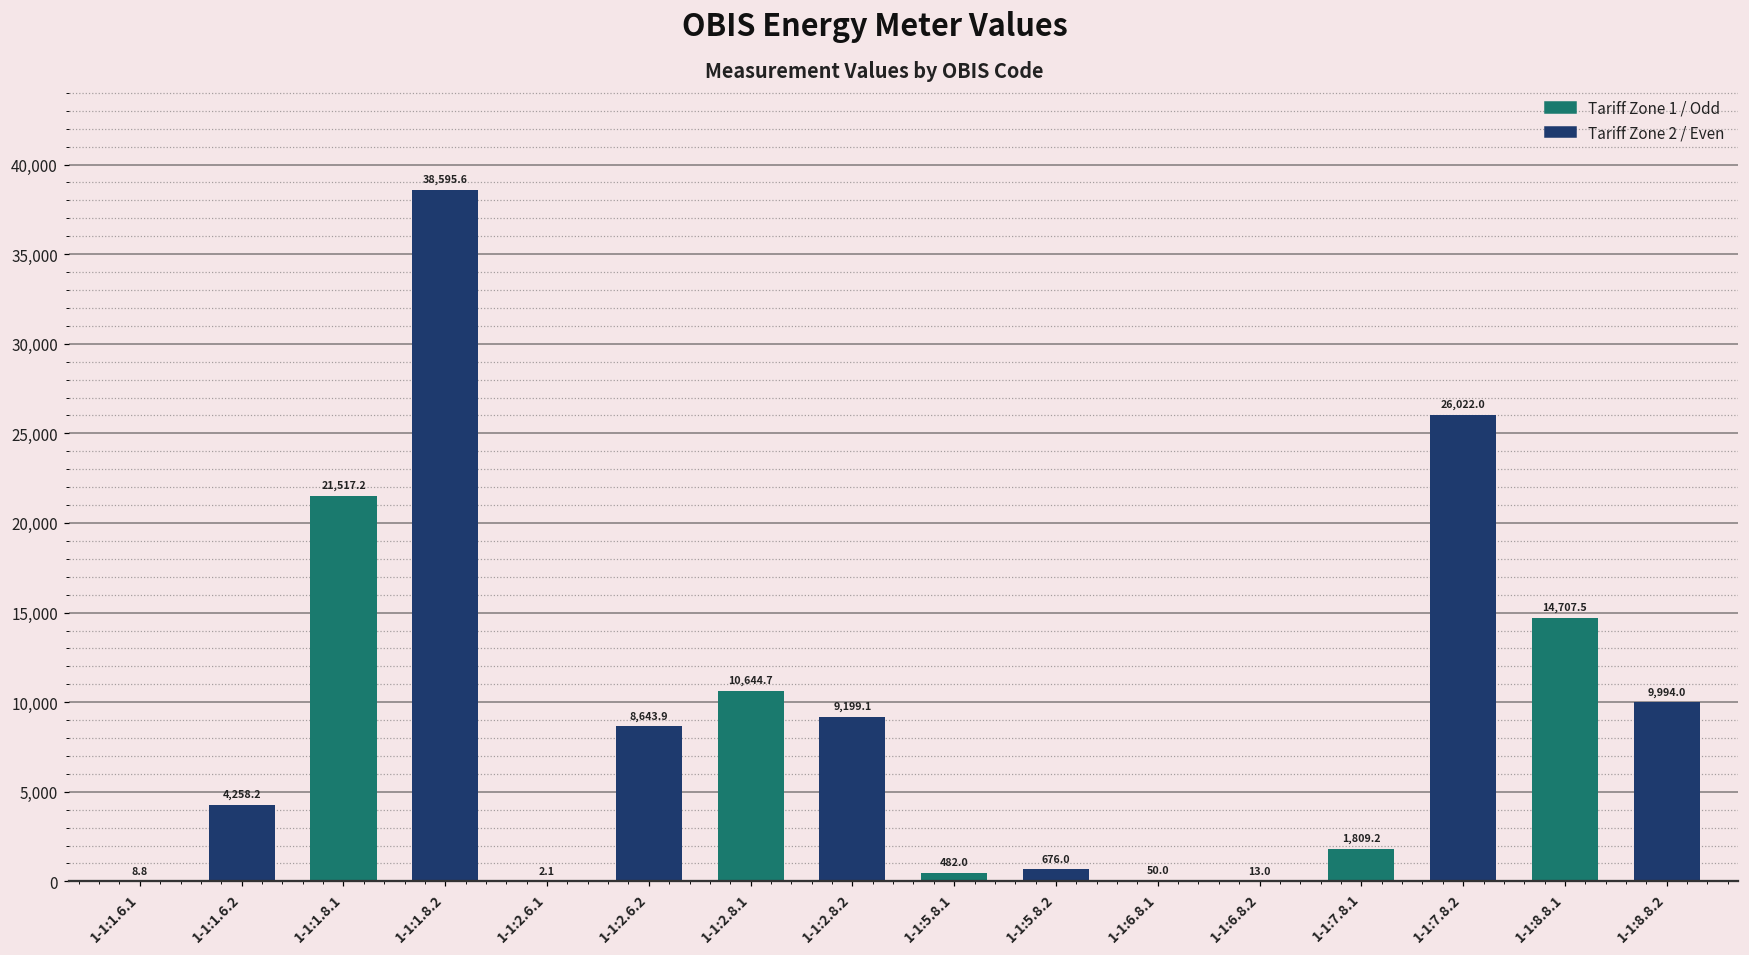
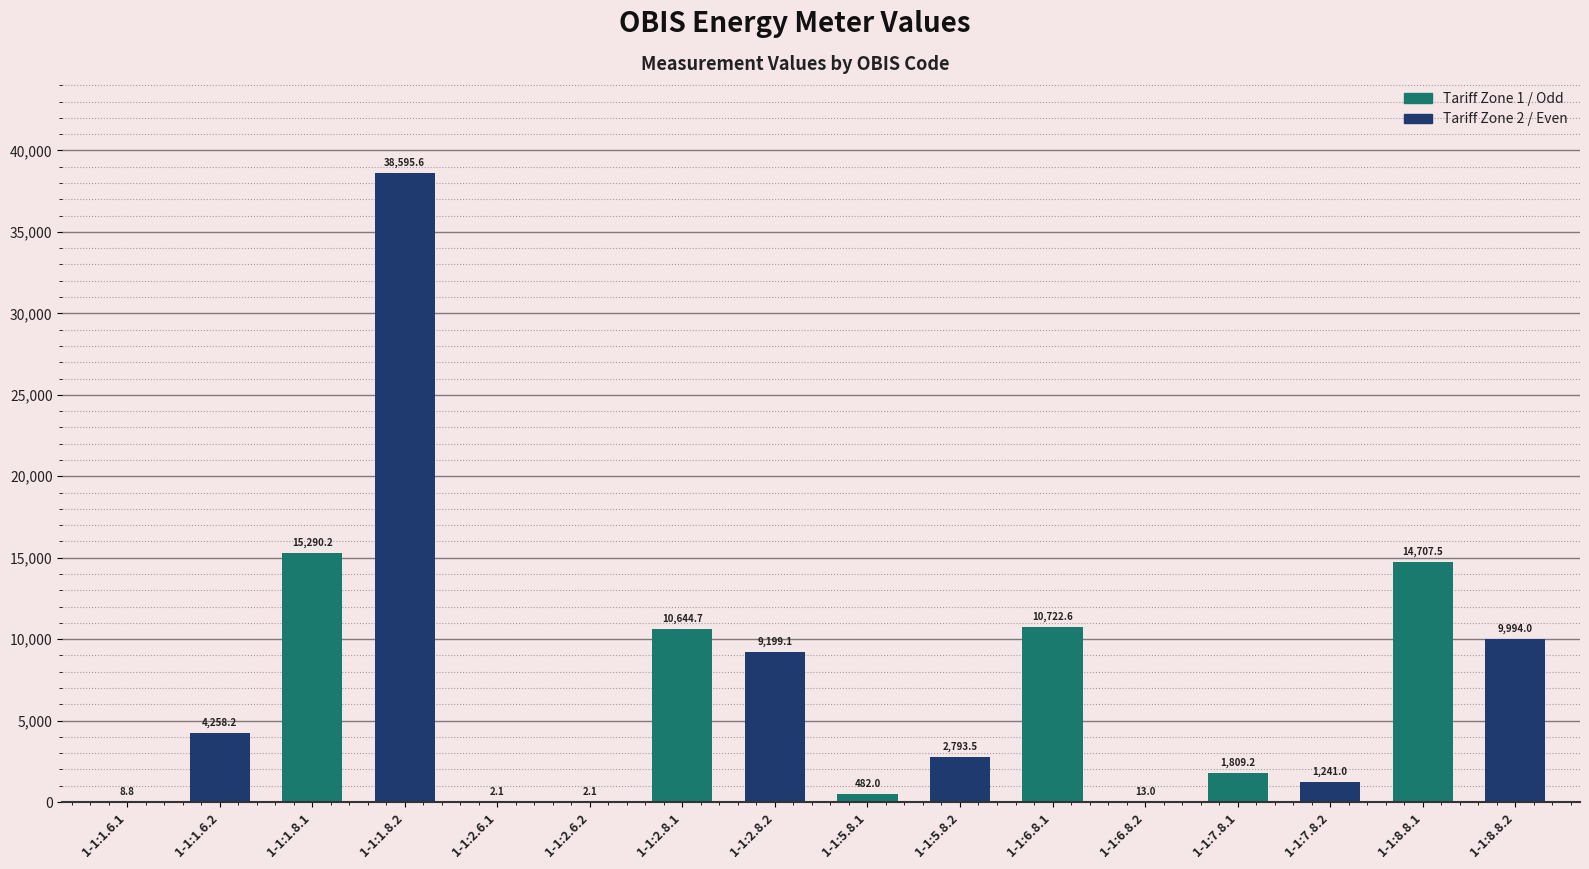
1-1:1.8.1: 21,517.2 -> 15,290.2
1-1:2.6.2: 8,643.9 -> 2.1
1-1:5.8.2: 676.0 -> 2,793.5
1-1:6.8.1: 50.0 -> 10,722.6
1-1:7.8.2: 26,022.0 -> 1,241.0
